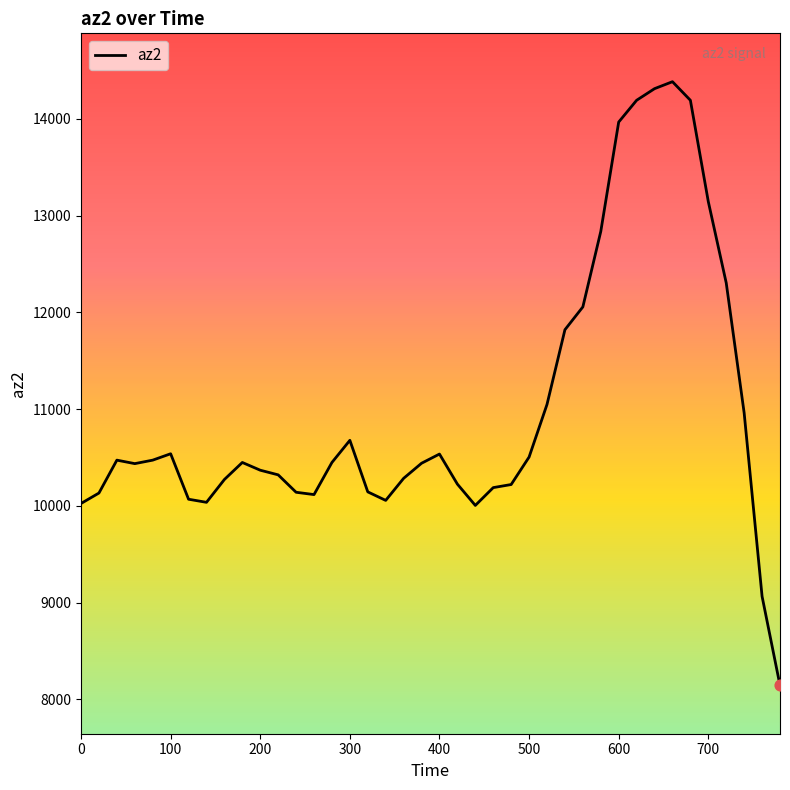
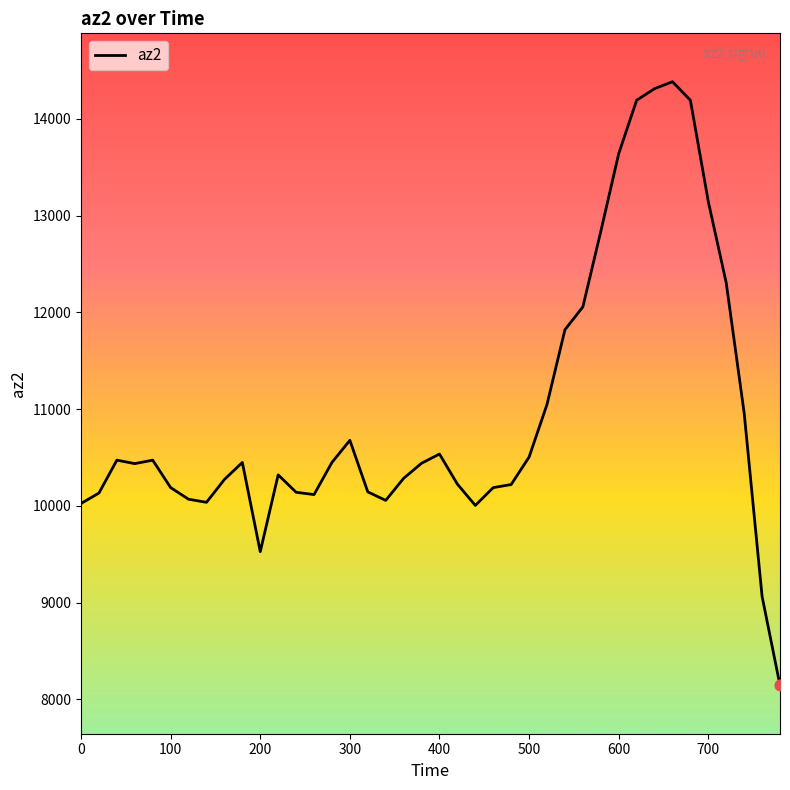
az2, 100: 10500 -> 10200
az2, 200: 10400 -> 9500
az2, 600: 14000 -> 13600
